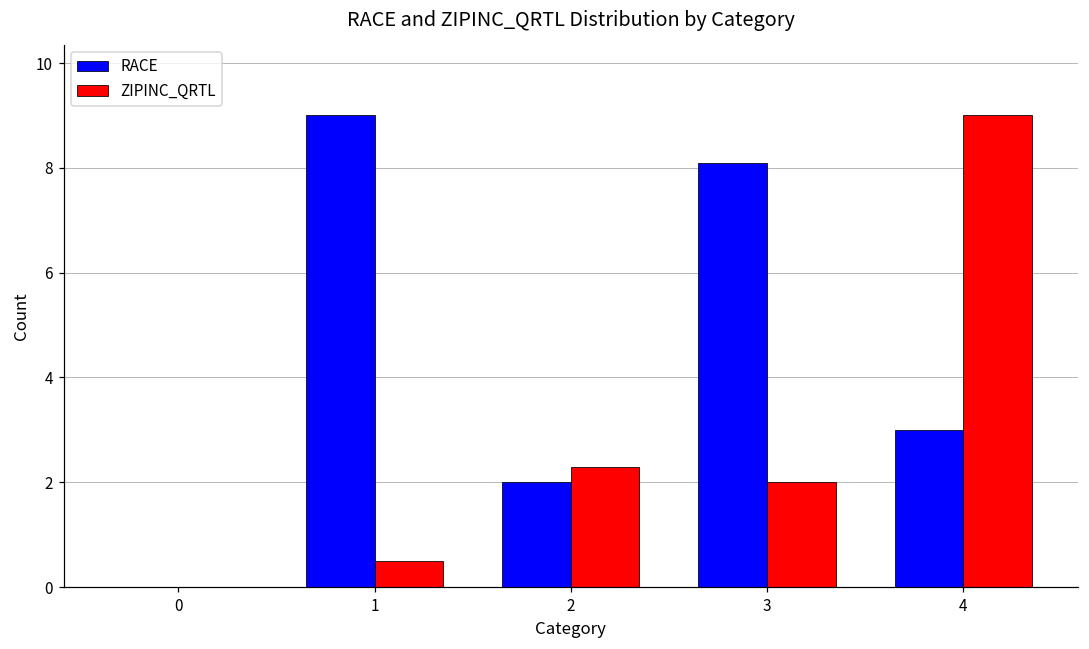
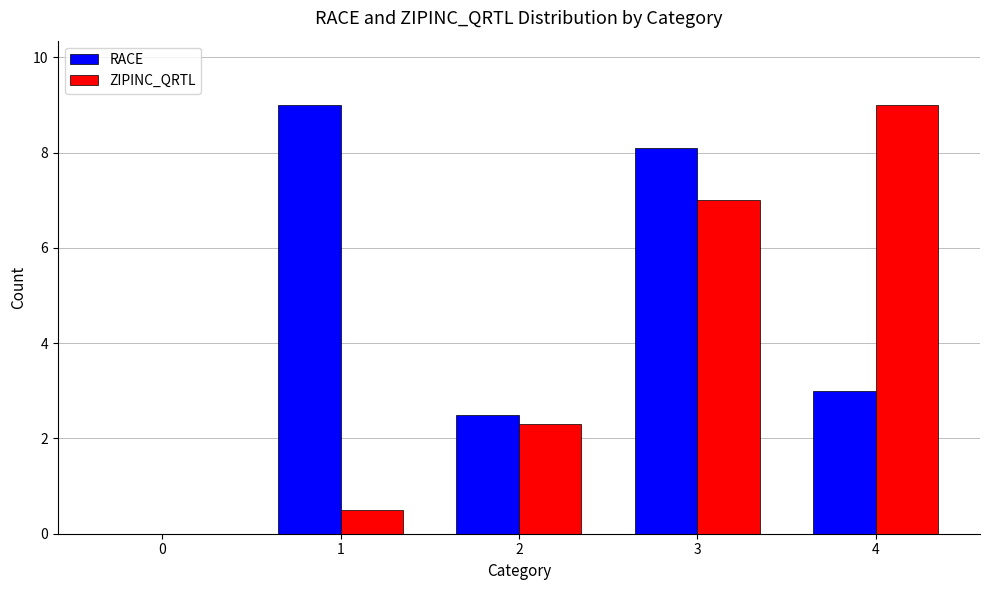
RACE, 2: 2.0 -> 2.5
ZIPINC_QRTL, 3: 2 -> 7
